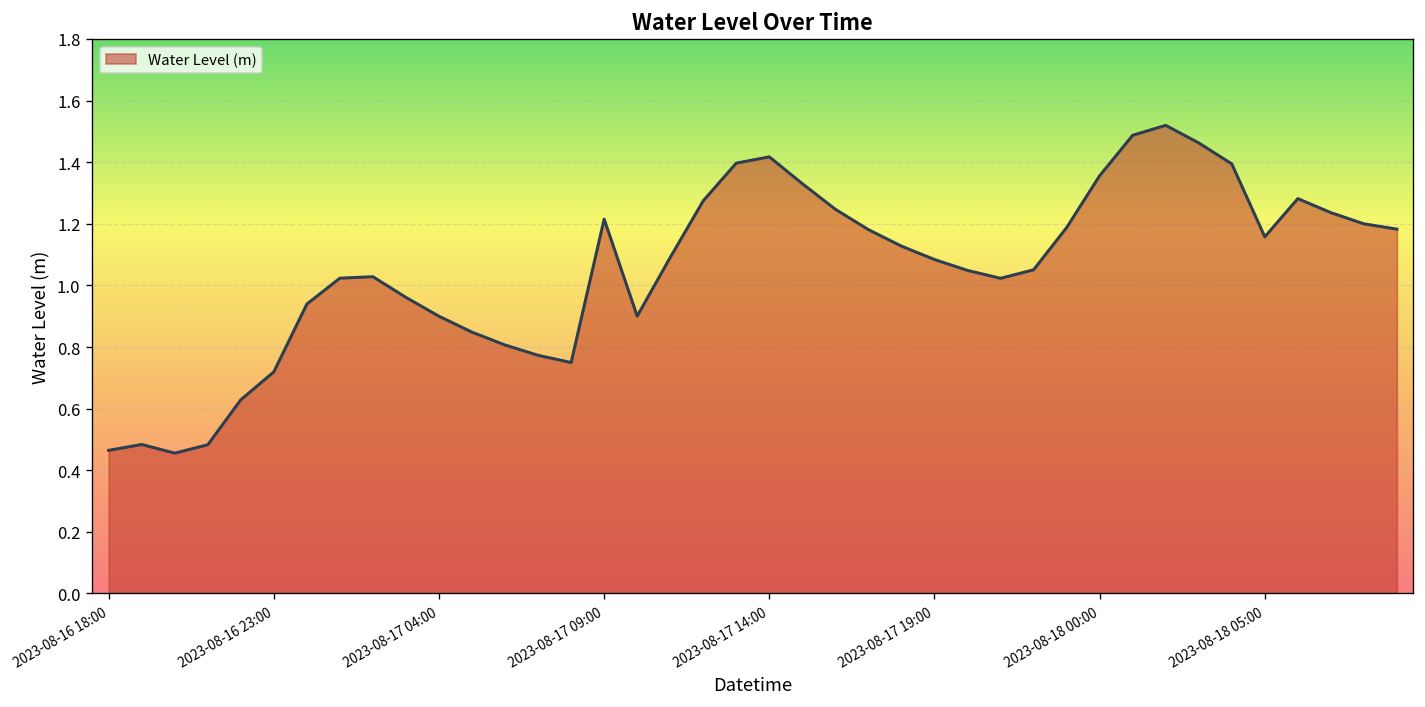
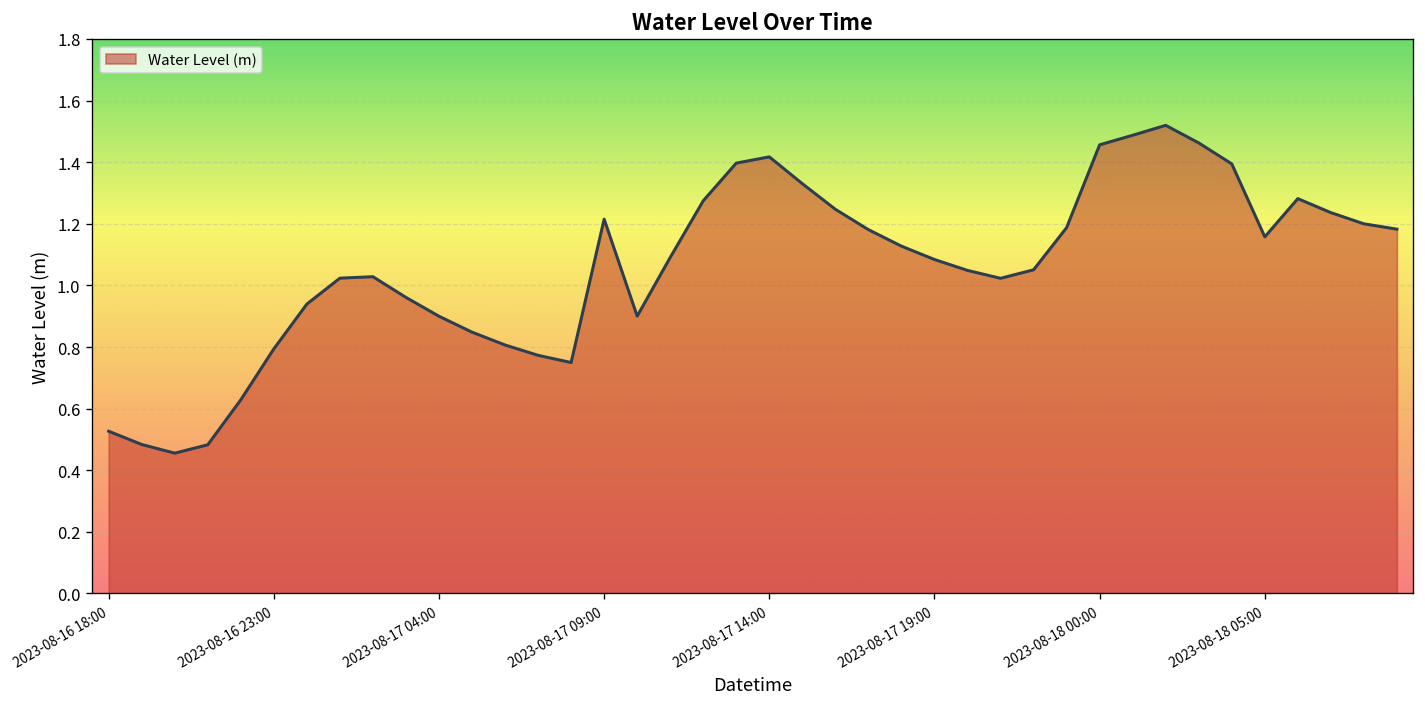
2023-08-16 18:00: 0.46 -> 0.53
2023-08-16 23:00: 0.72 -> 0.79
2023-08-18 00:00: 1.36 -> 1.46
